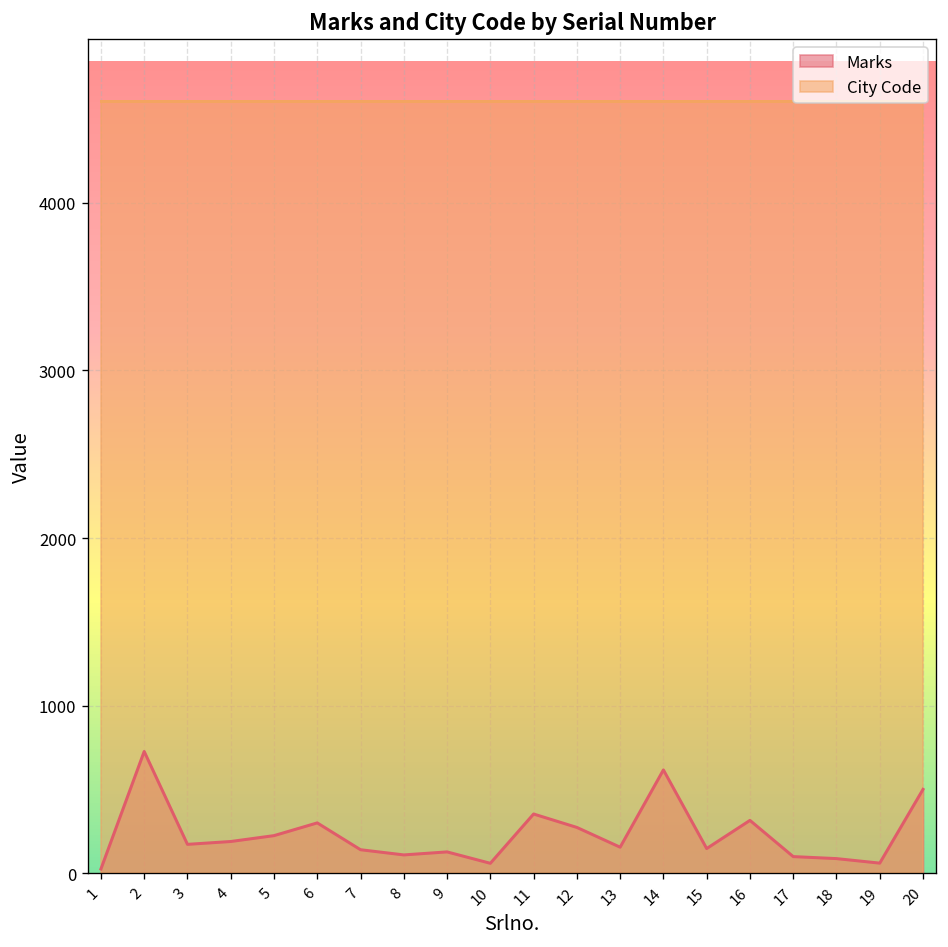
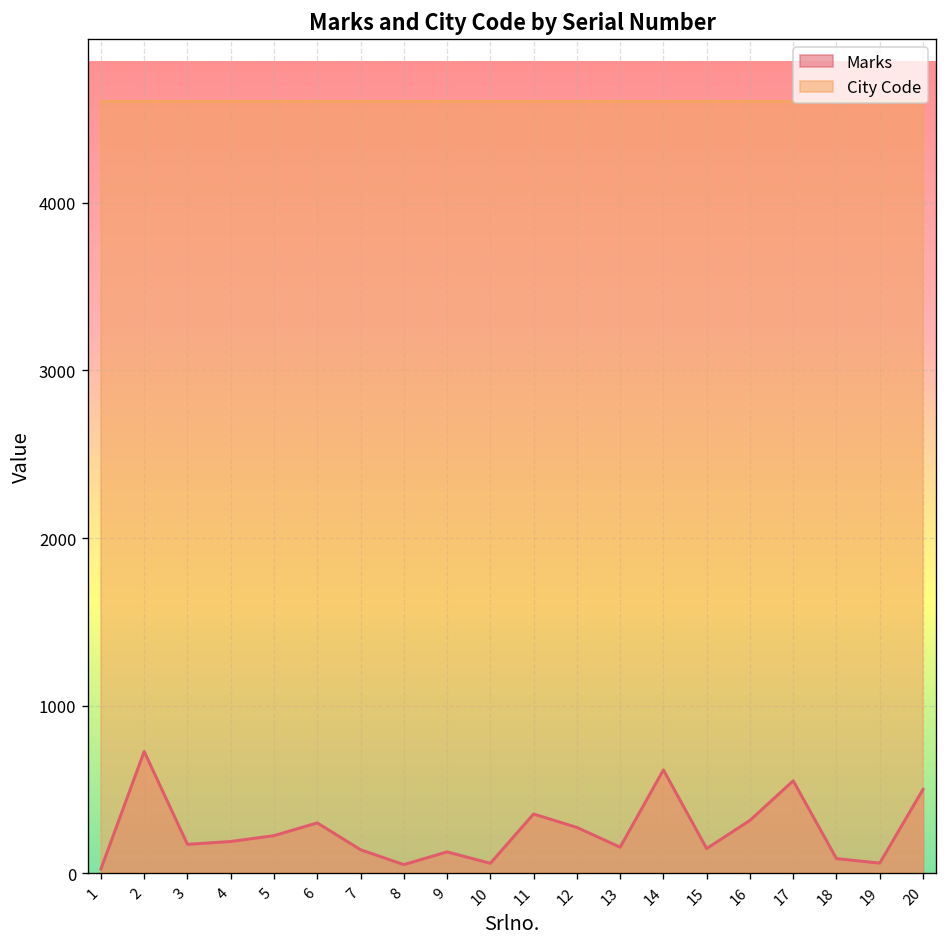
Marks, 8: 110 -> 50
Marks, 17: 100 -> 550
